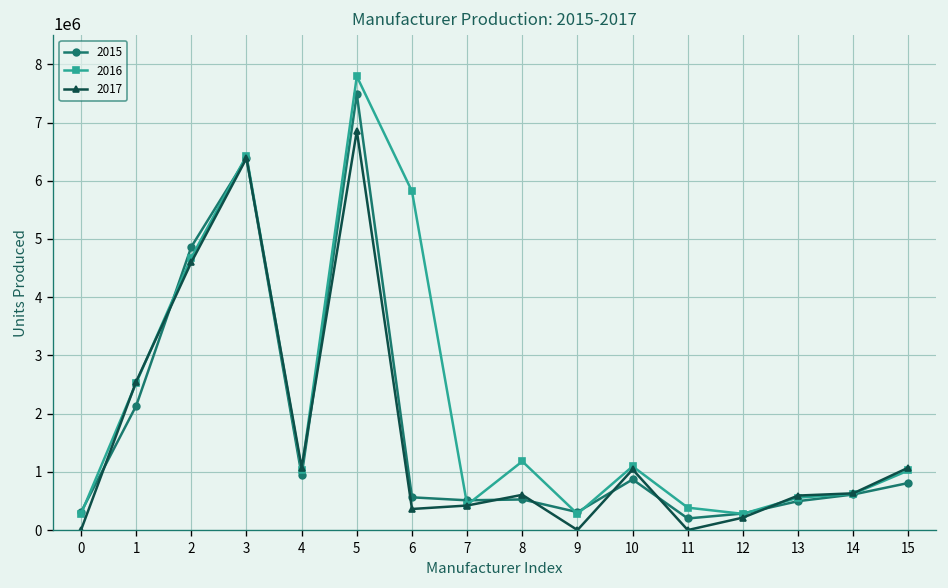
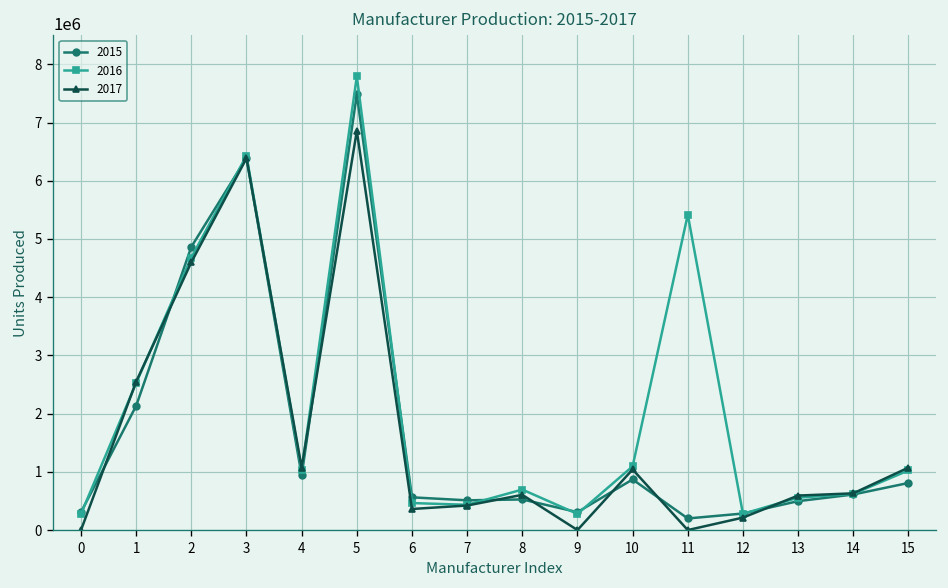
2016, 6: 5800000 -> 500000
2016, 8: 1200000 -> 700000
2016, 11: 400000 -> 5400000
